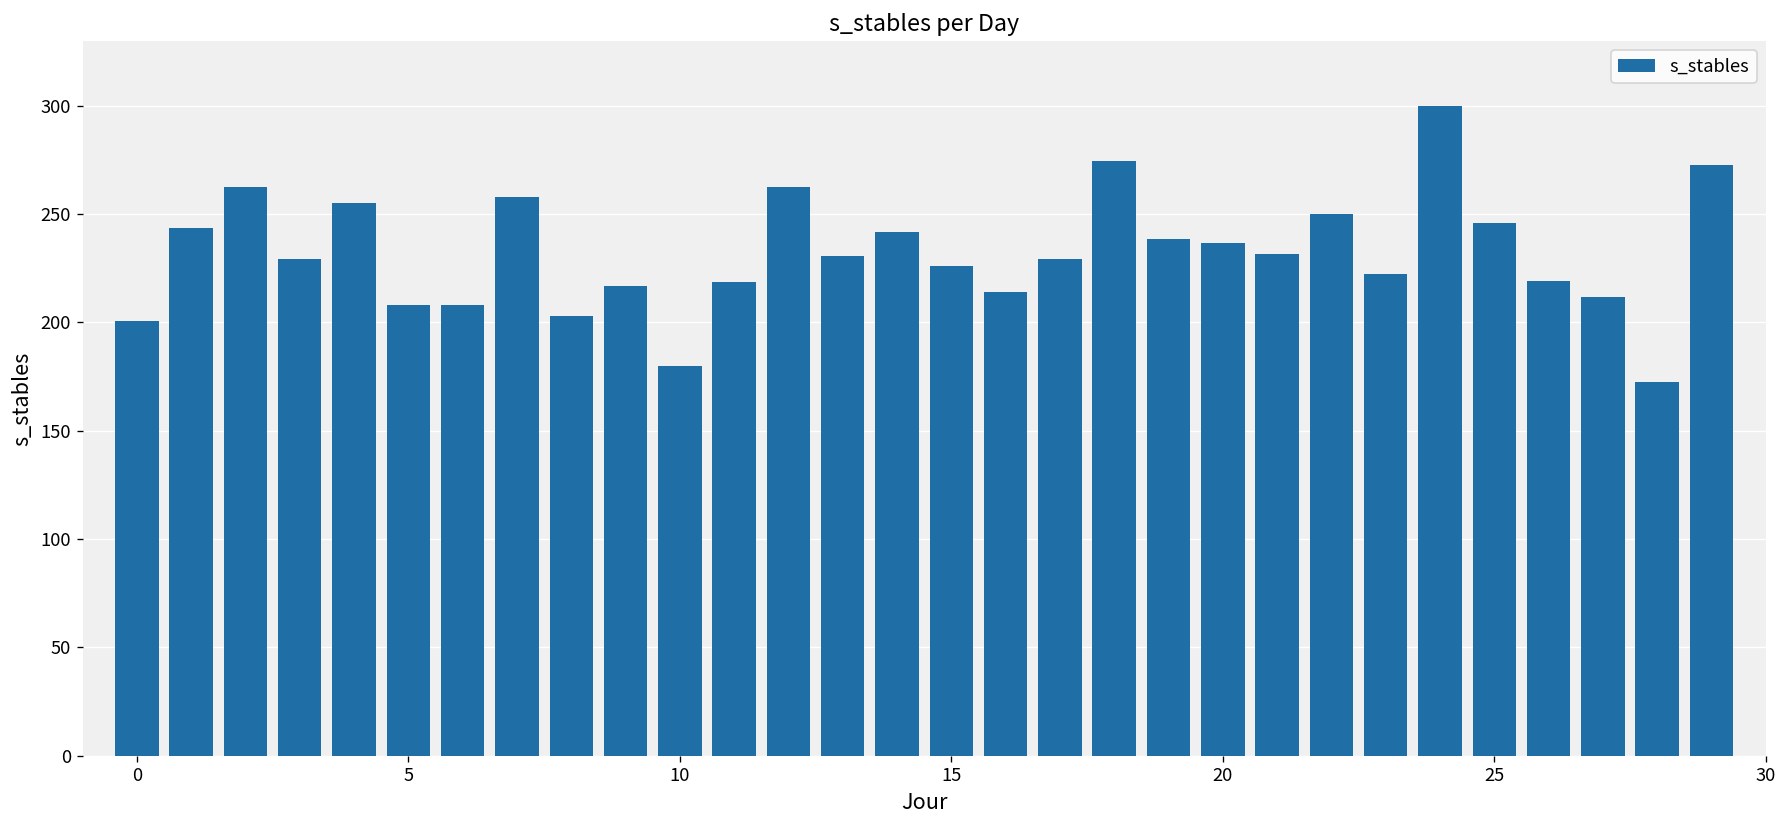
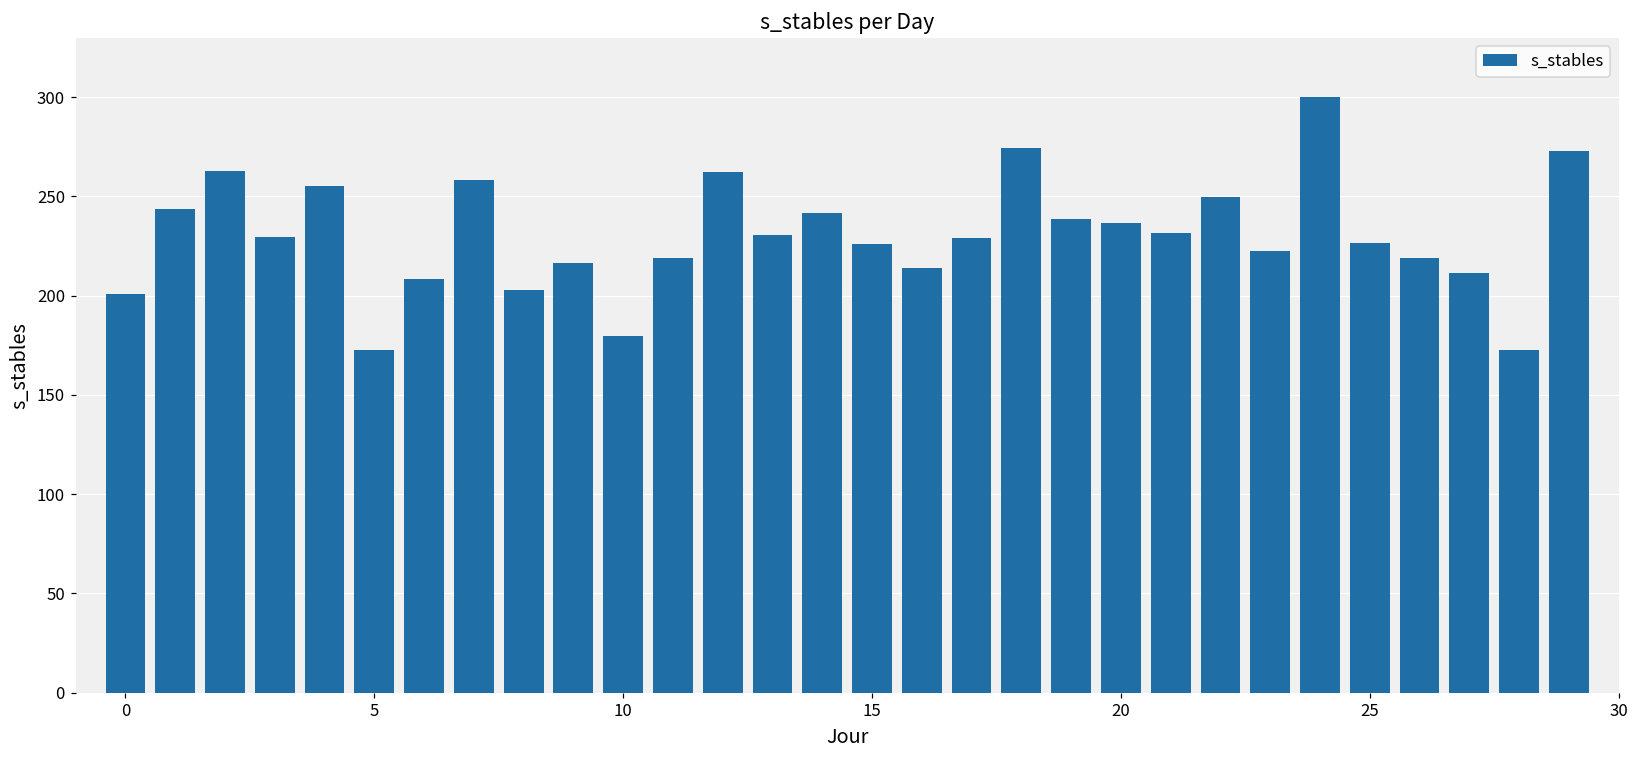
5: 208 -> 172
25: 246 -> 227
